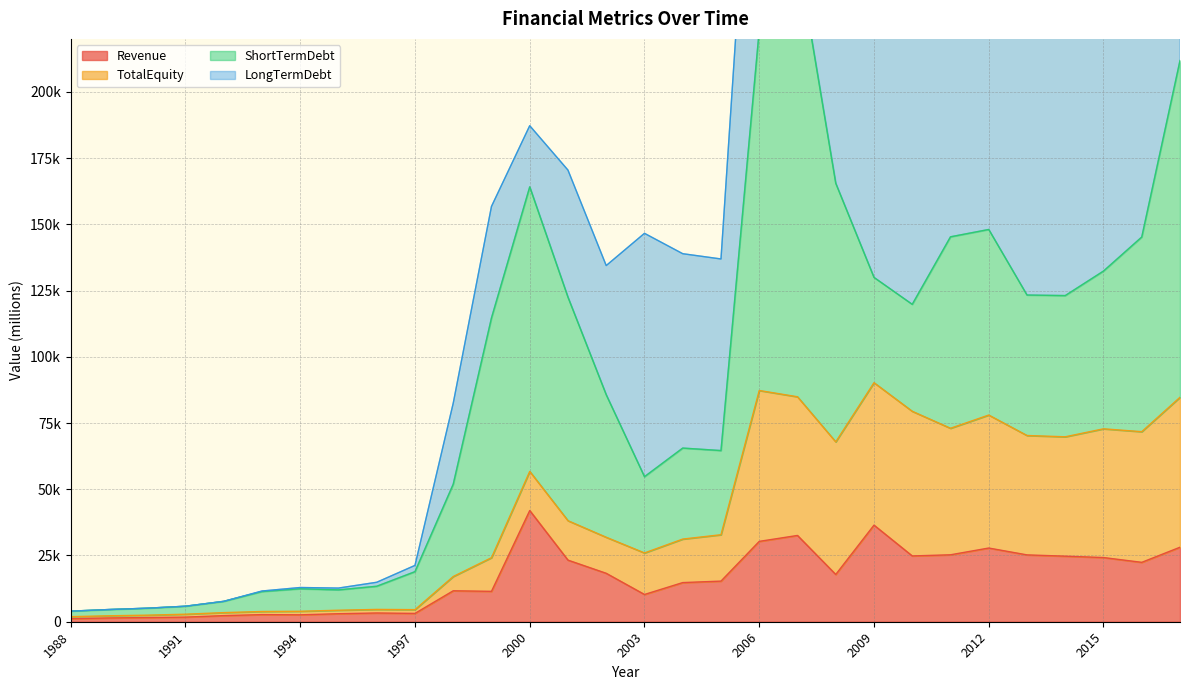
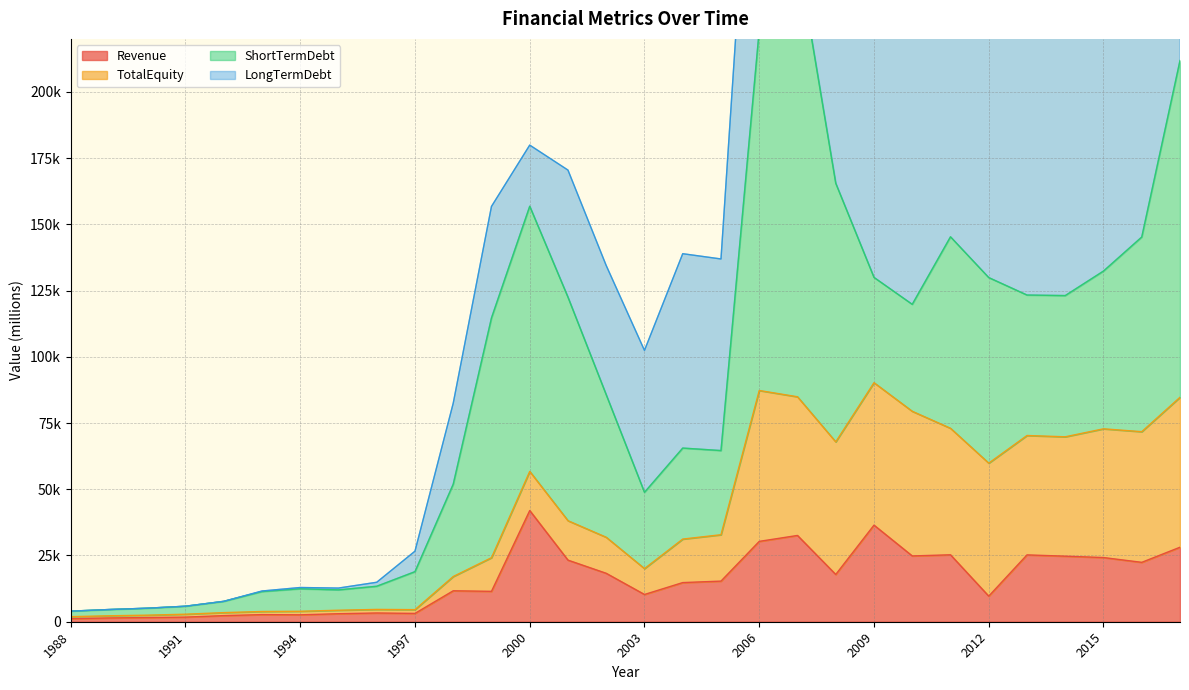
LongTermDebt, 1997: 2000 -> 8000
ShortTermDebt, 2000: 107000 -> 100000
TotalEquity, 2003: 16000 -> 10000
LongTermDebt, 2003: 92000 -> 54000
Revenue, 2012: 28000 -> 10000
